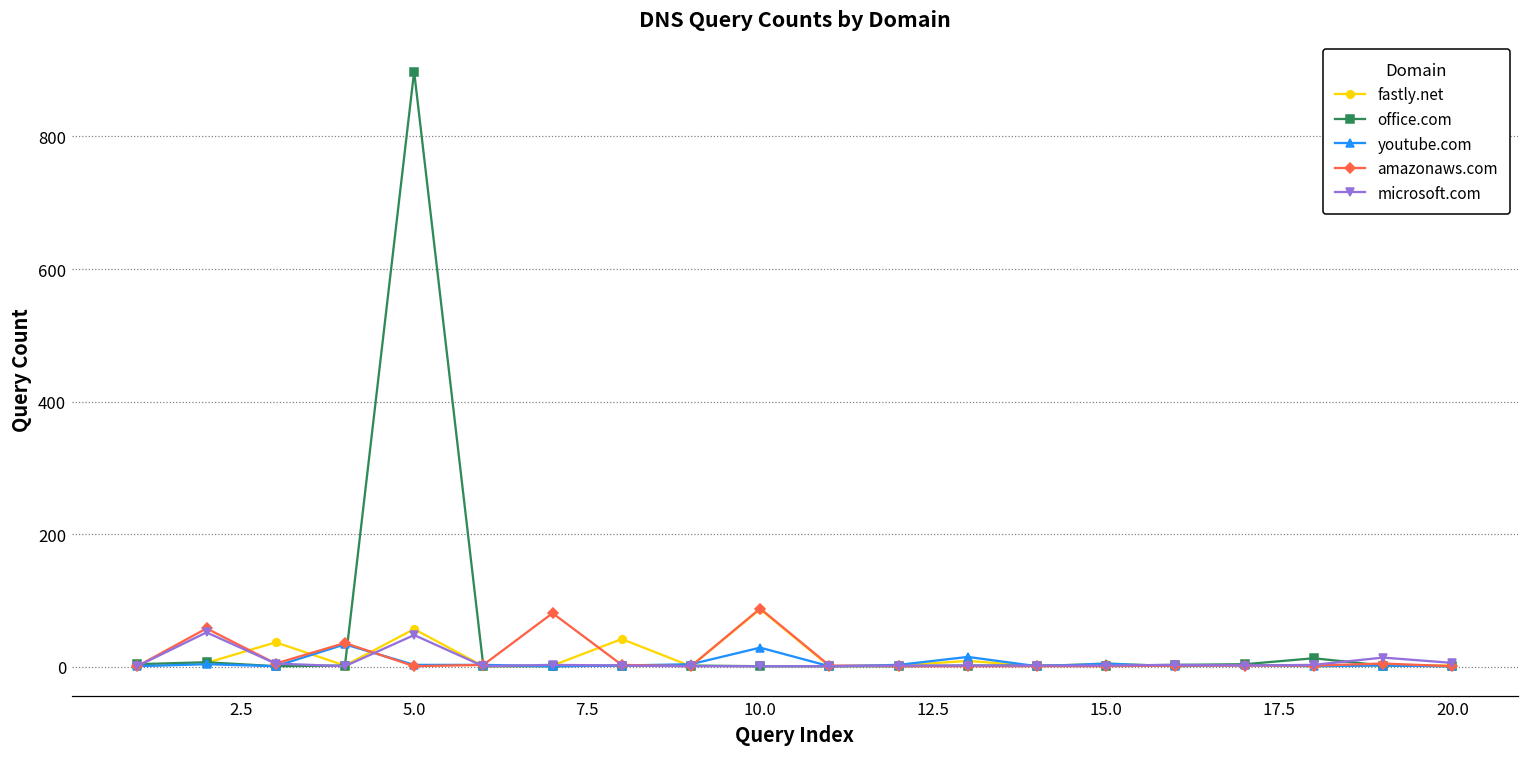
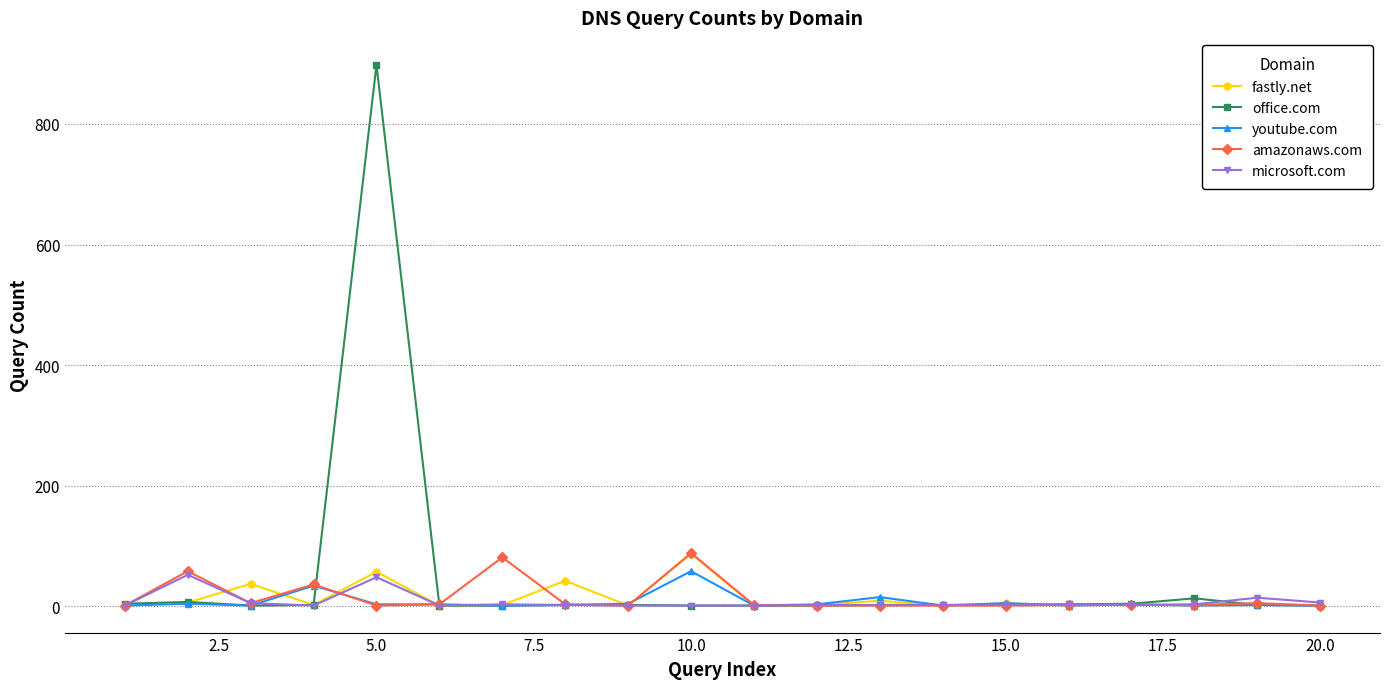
youtube.com, 10.0: 30 -> 60
